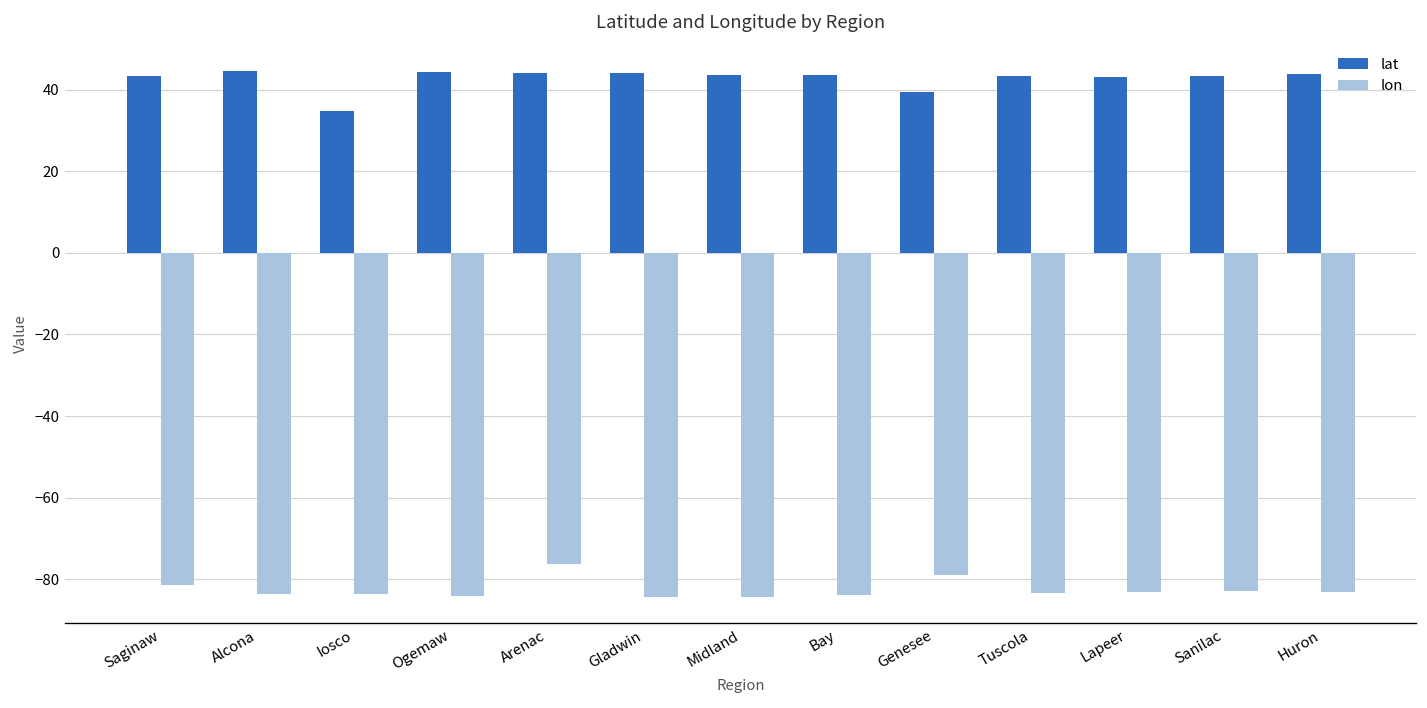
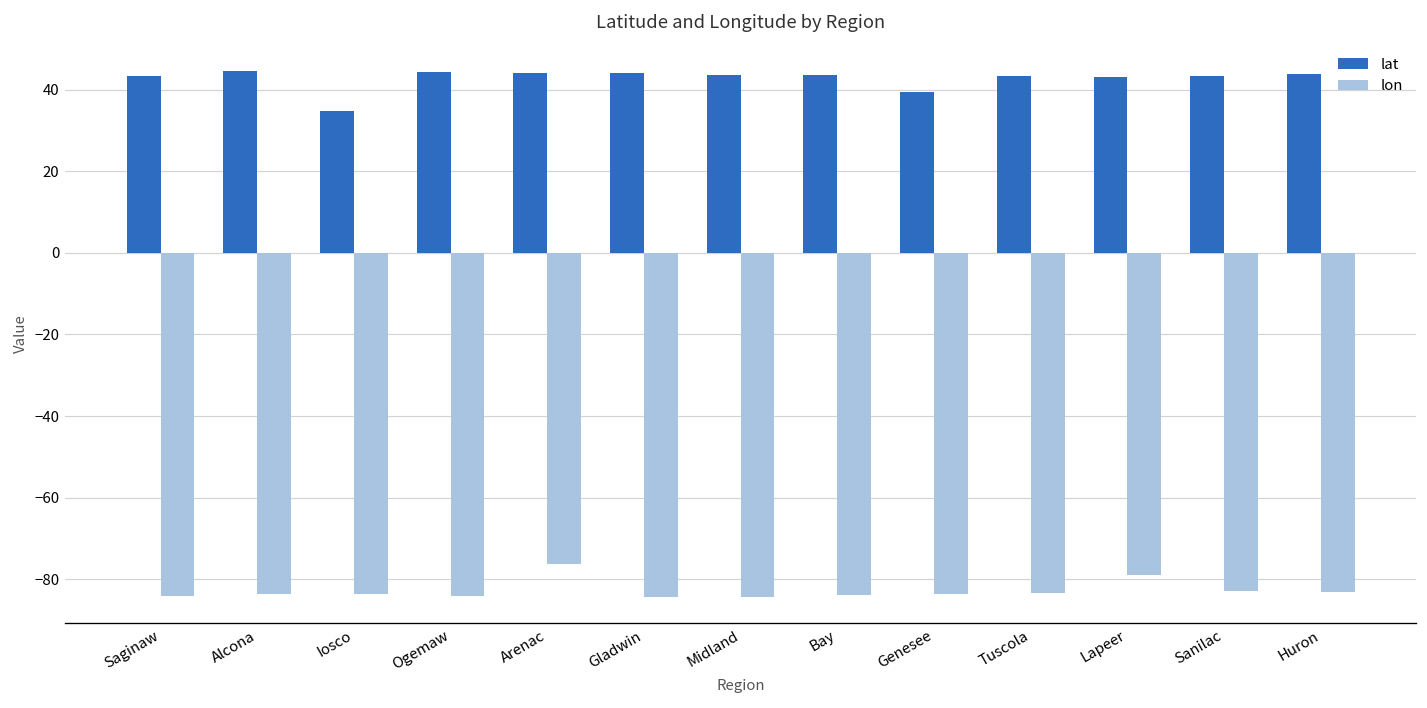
lon, Saginaw: -81 -> -84
lon, Genesee: -79 -> -84
lon, Lapeer: -83 -> -79
